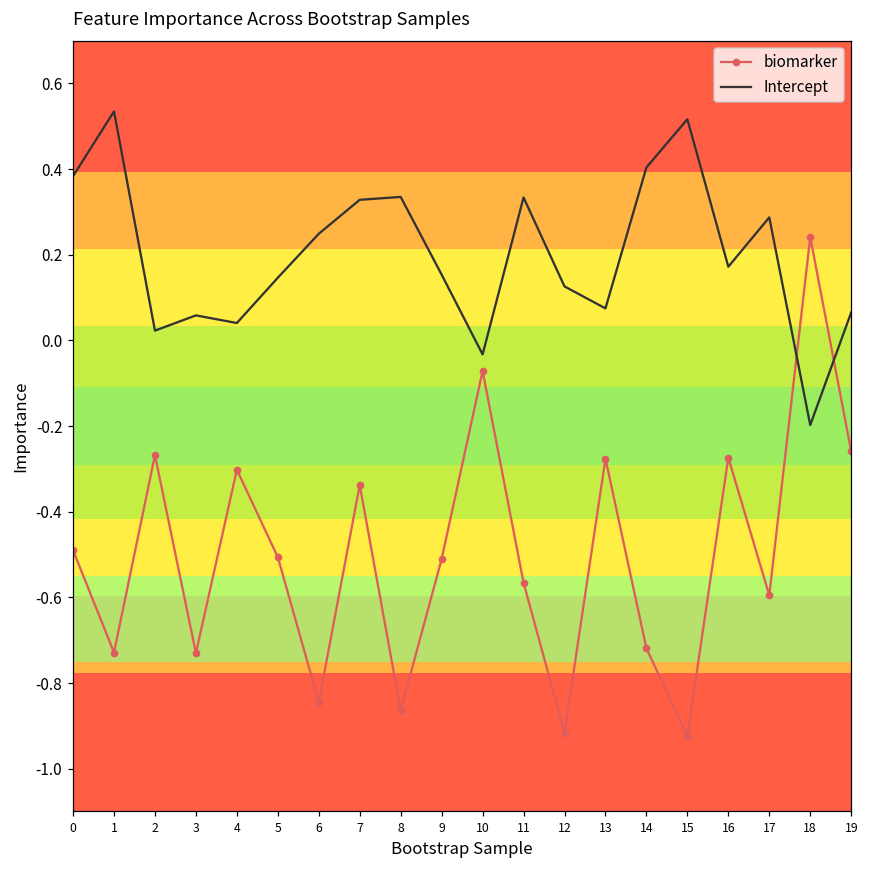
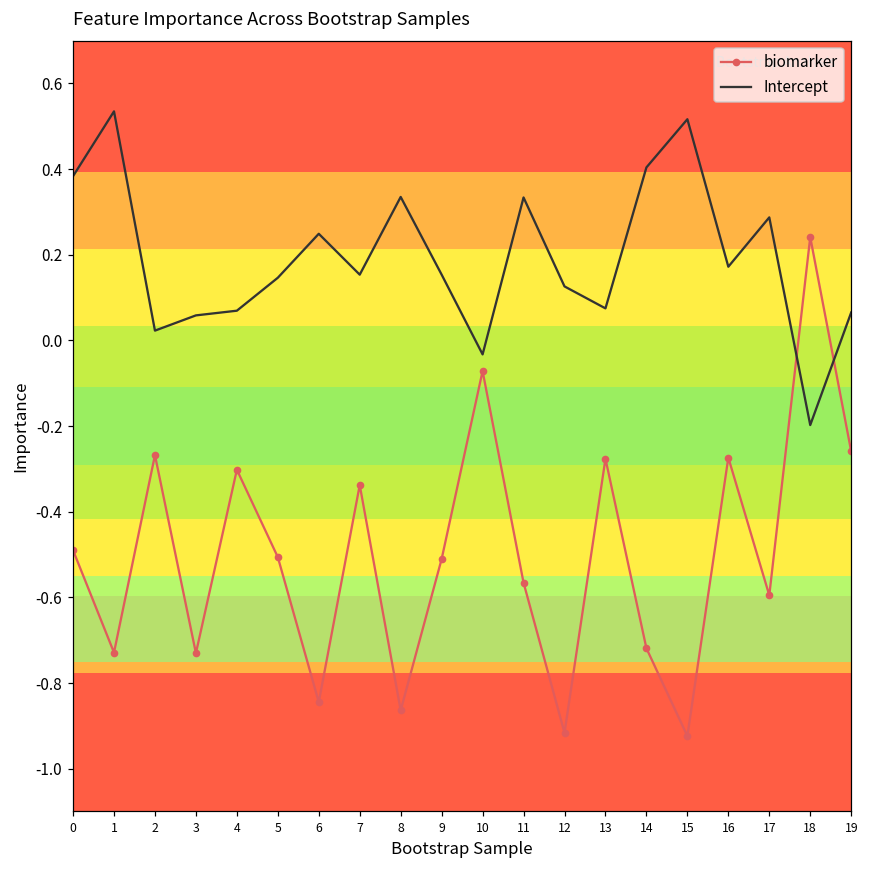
Intercept, 4: 0.04 -> 0.07
Intercept, 7: 0.33 -> 0.15
